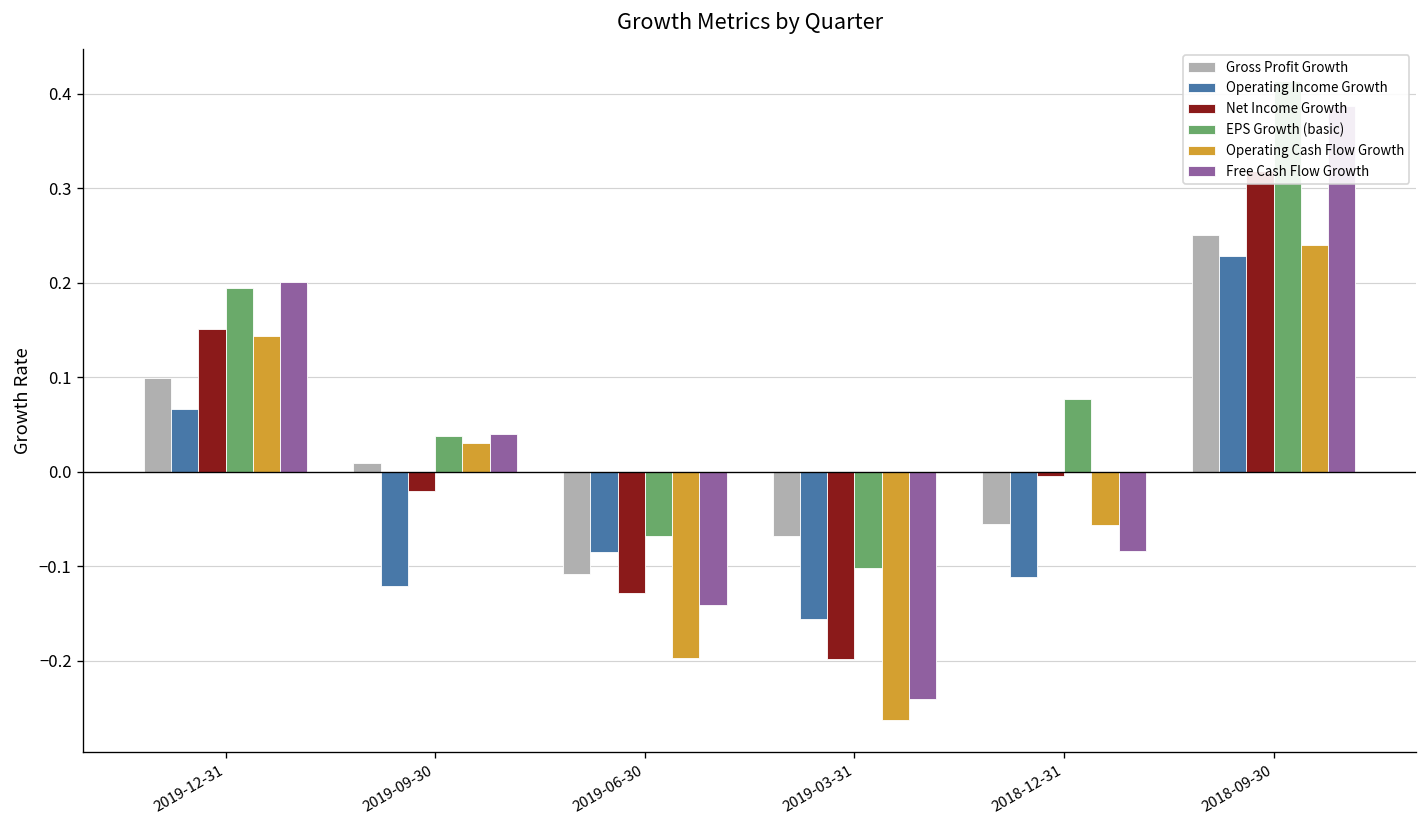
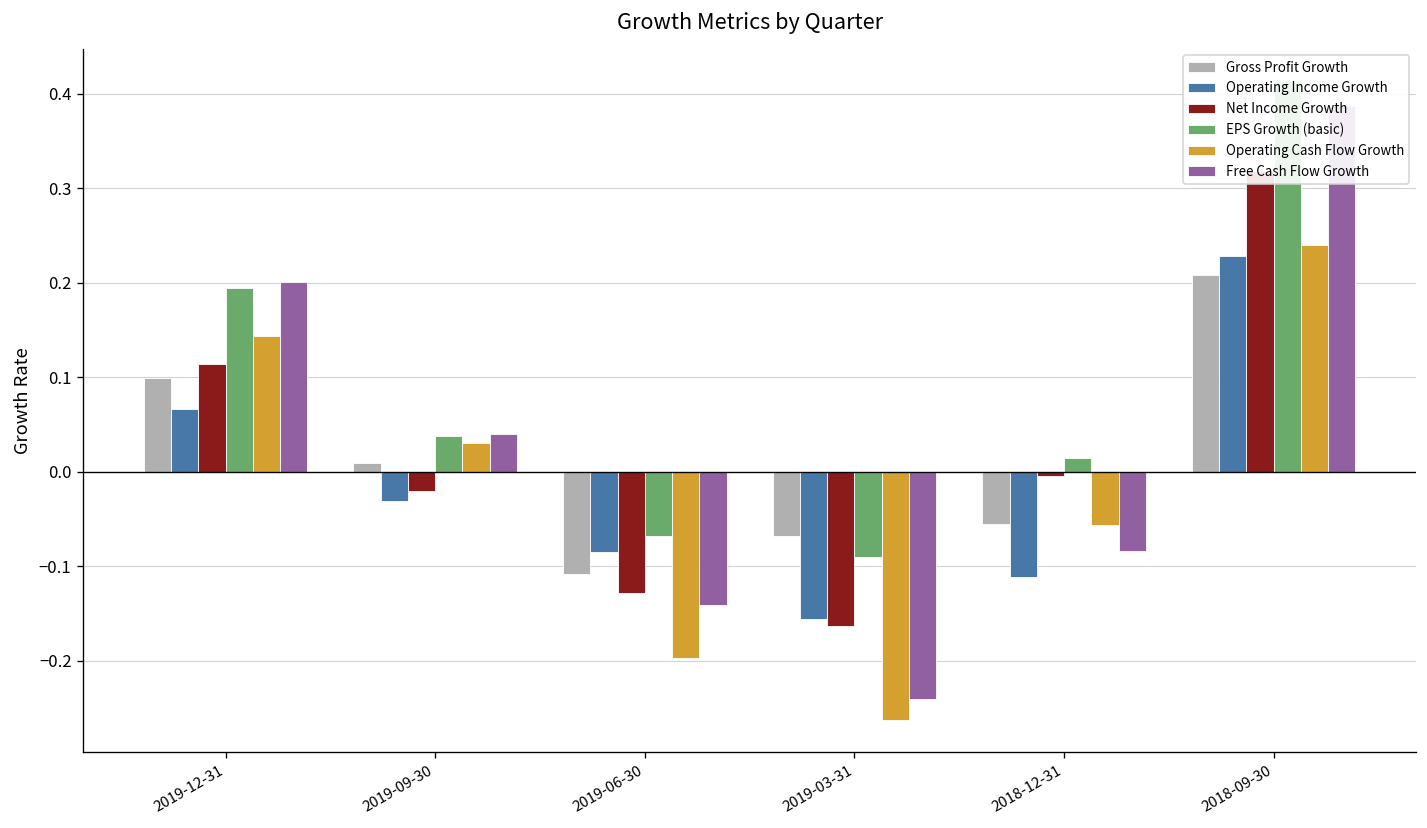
Net Income Growth, 2019-12-31: 0.15 -> 0.11
Operating Income Growth, 2019-09-30: -0.12 -> -0.03
Net Income Growth, 2019-03-31: -0.20 -> -0.16
EPS Growth (basic), 2019-03-31: -0.10 -> -0.09
EPS Growth (basic), 2018-12-31: 0.08 -> 0.01
Gross Profit Growth, 2018-09-30: 0.25 -> 0.21
